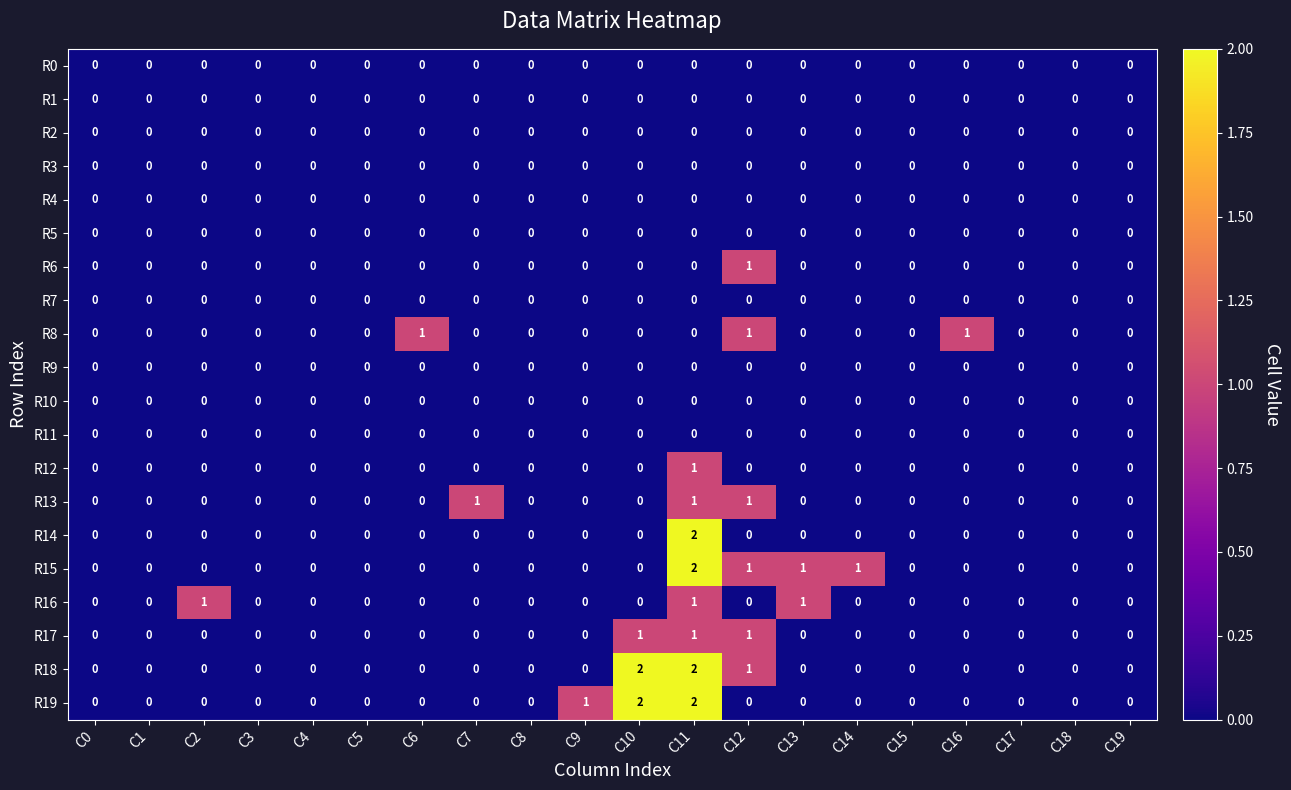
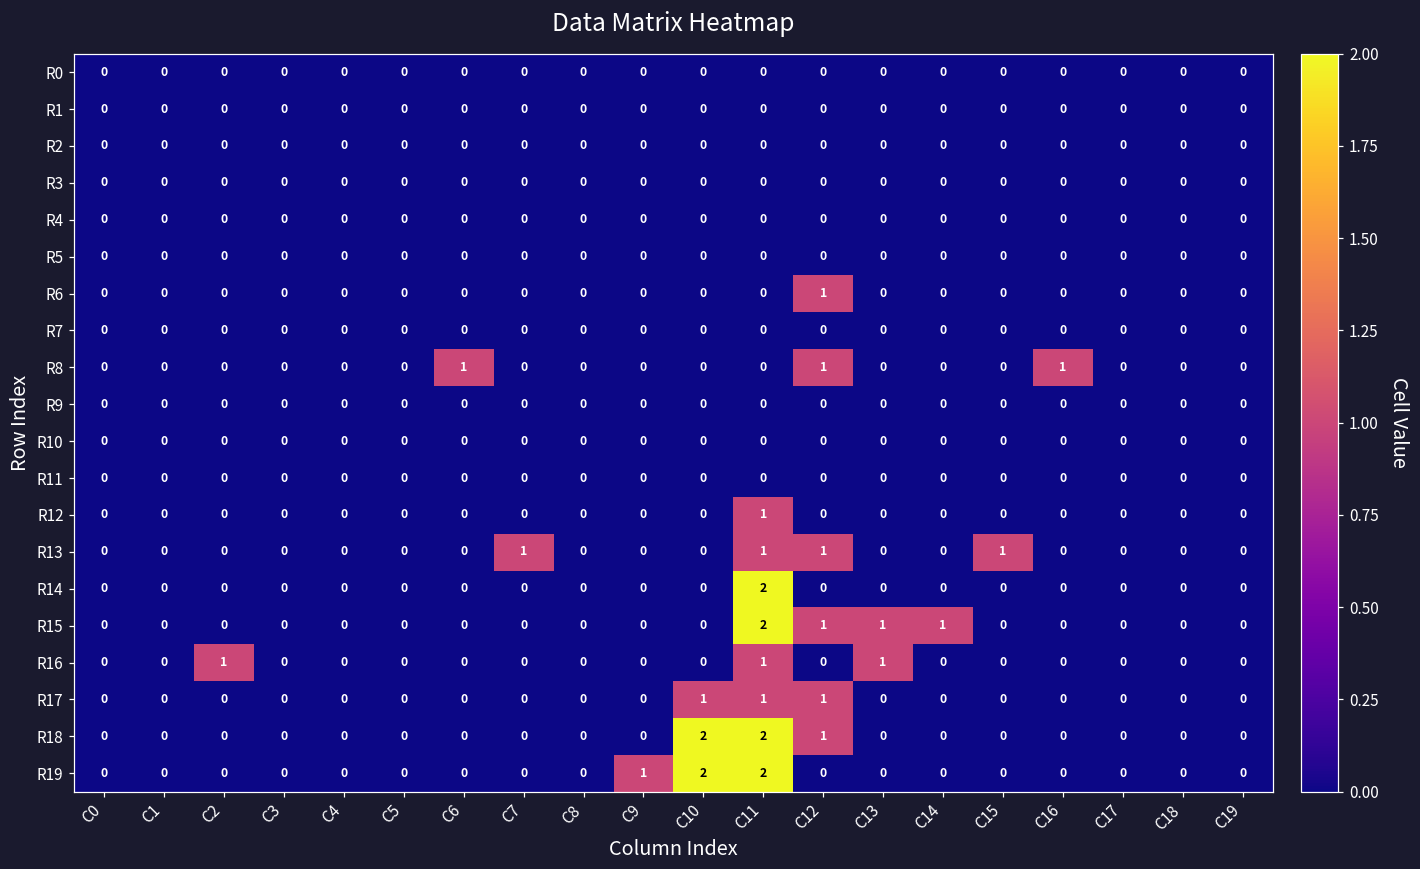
R13, C15: 0 -> 1
